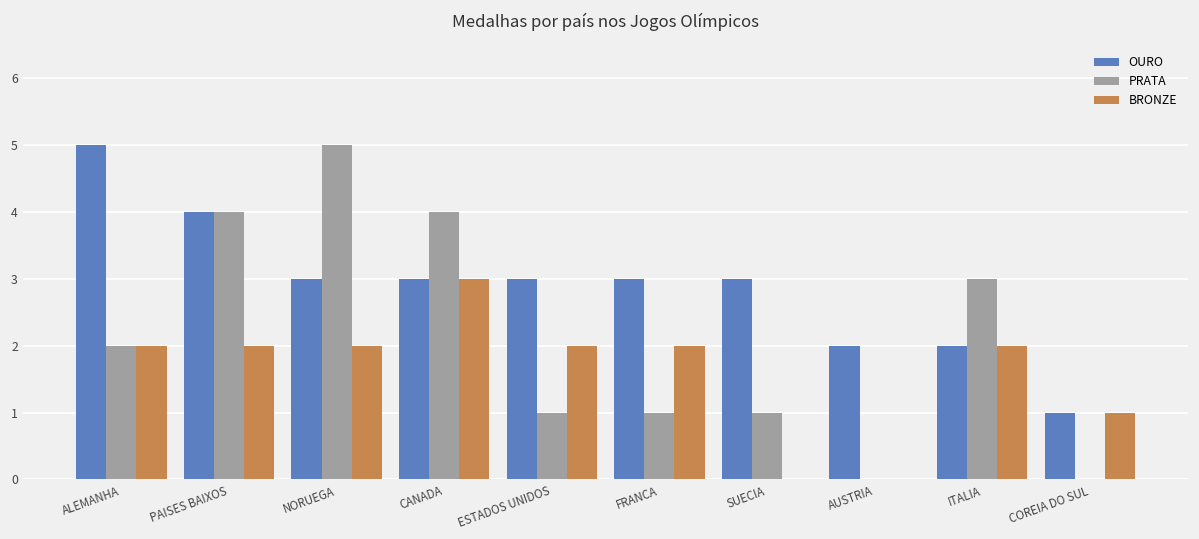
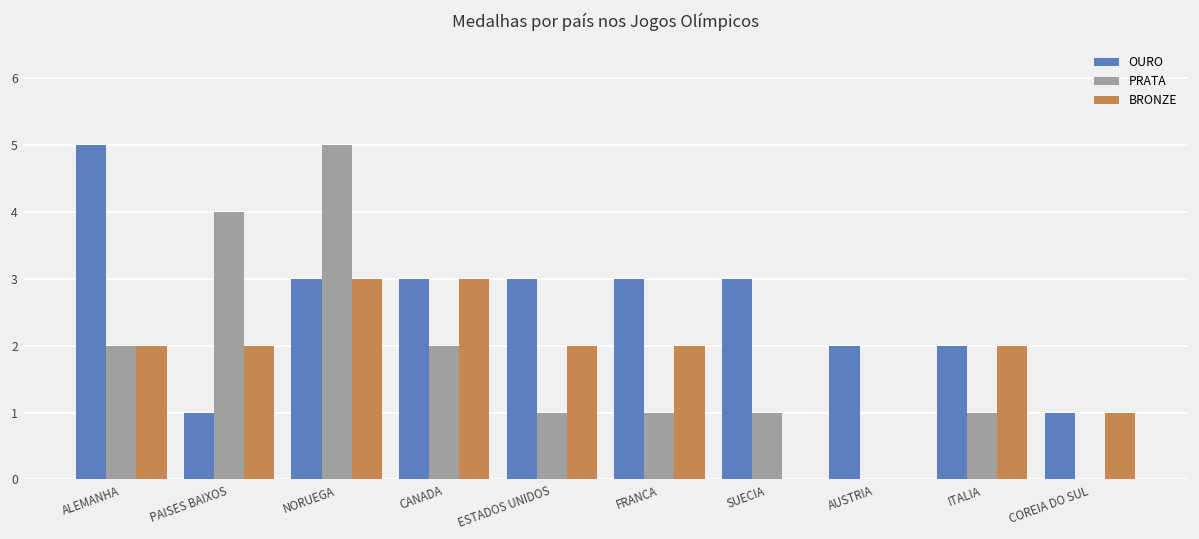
OURO, PAISES BAIXOS: 4 -> 1
BRONZE, NORUEGA: 2 -> 3
PRATA, CANADA: 4 -> 2
PRATA, ITALIA: 3 -> 1
